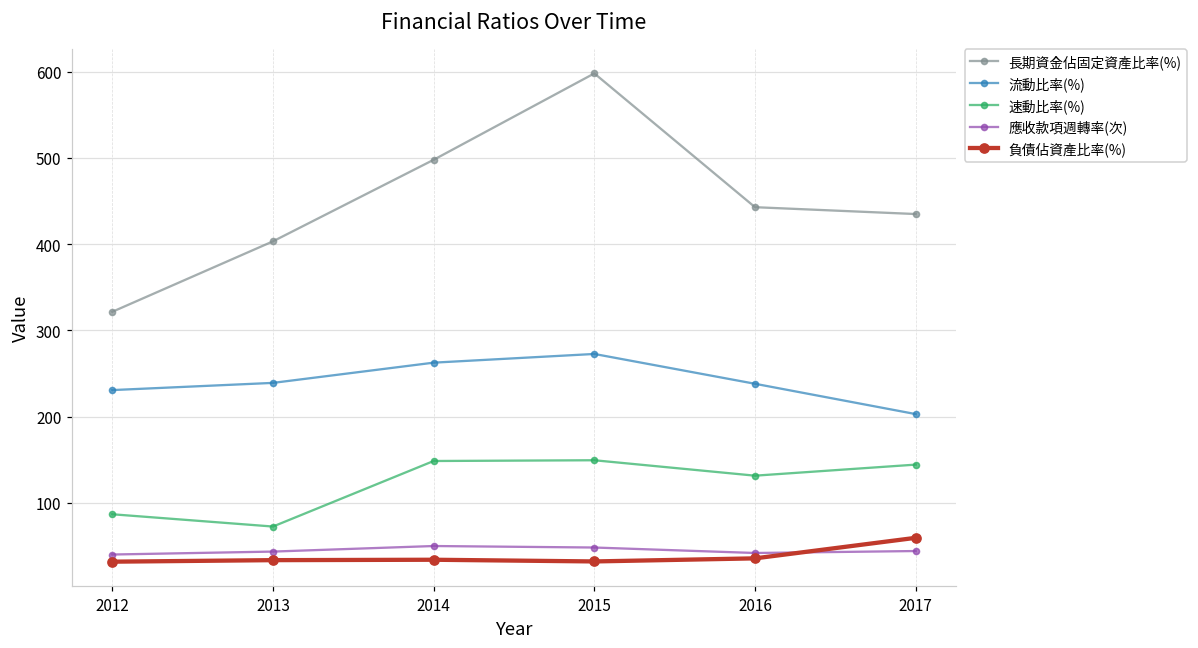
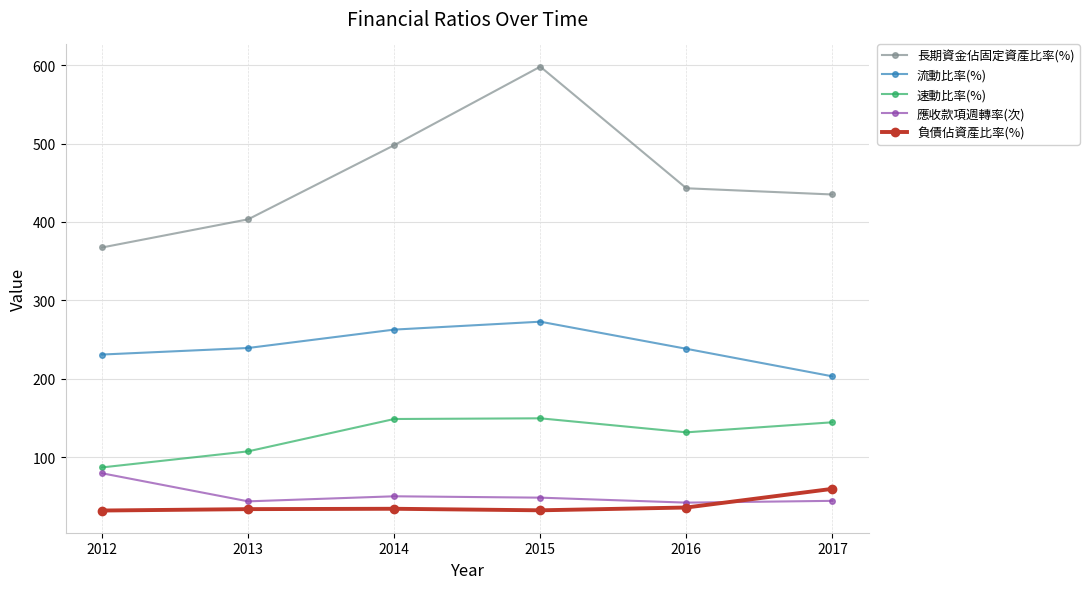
長期資金佔固定資產比率(%), 2012: 320 -> 370
應收款項週轉率(次), 2012: 40 -> 80
速動比率(%), 2013: 70 -> 110
